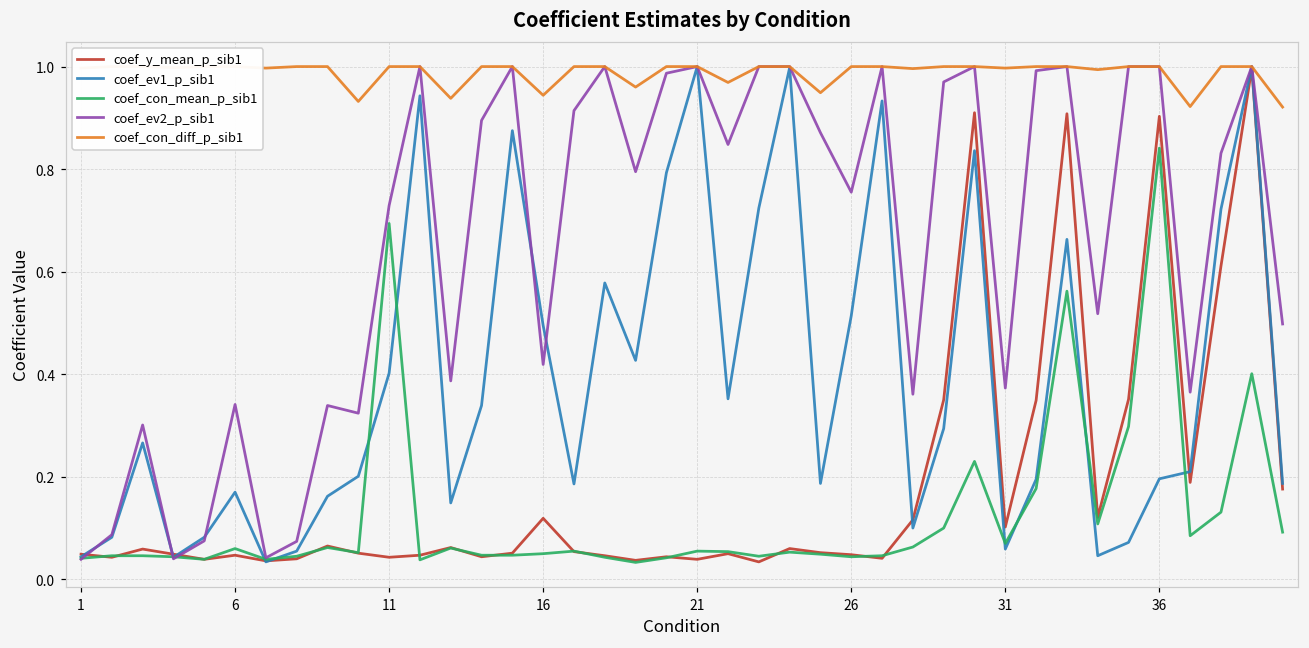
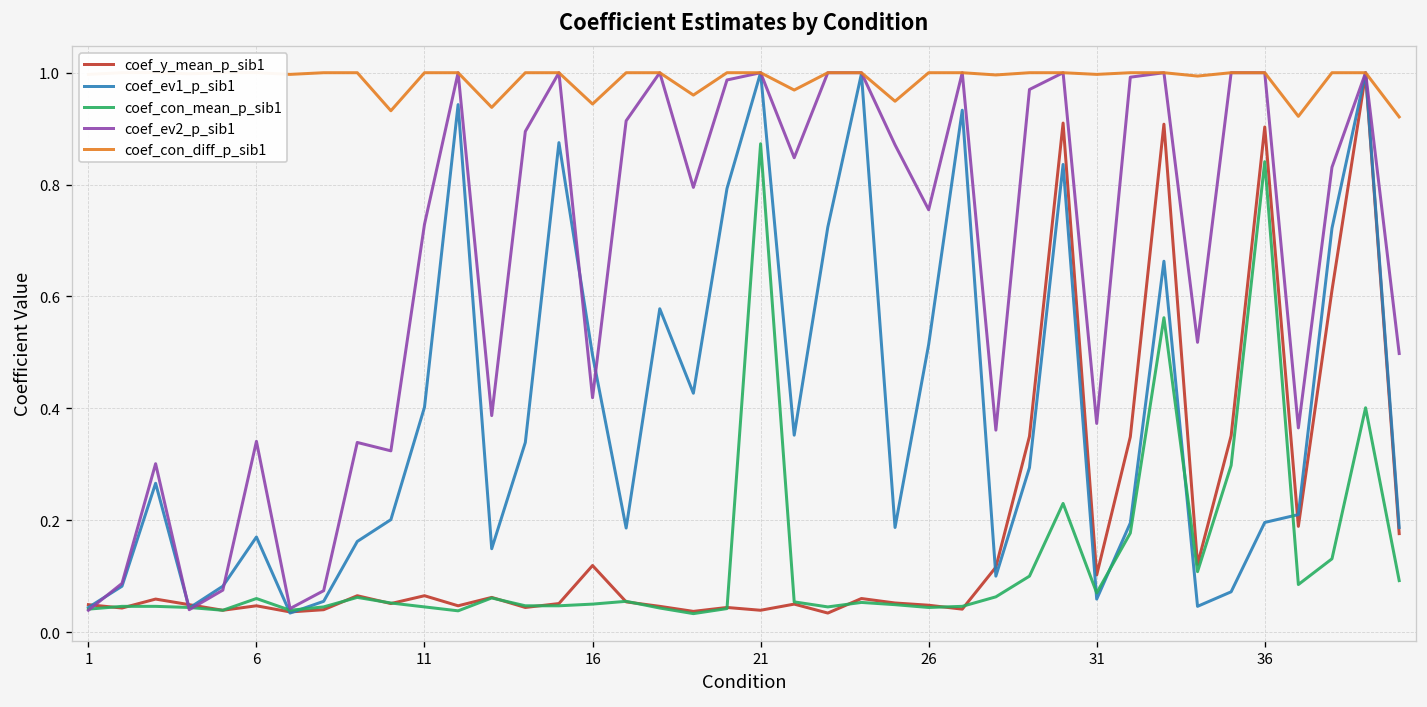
coef_y_mean_p_sib1, 11: 0.04 -> 0.07
coef_con_mean_p_sib1, 11: 0.69 -> 0.05
coef_con_mean_p_sib1, 21: 0.06 -> 0.87
